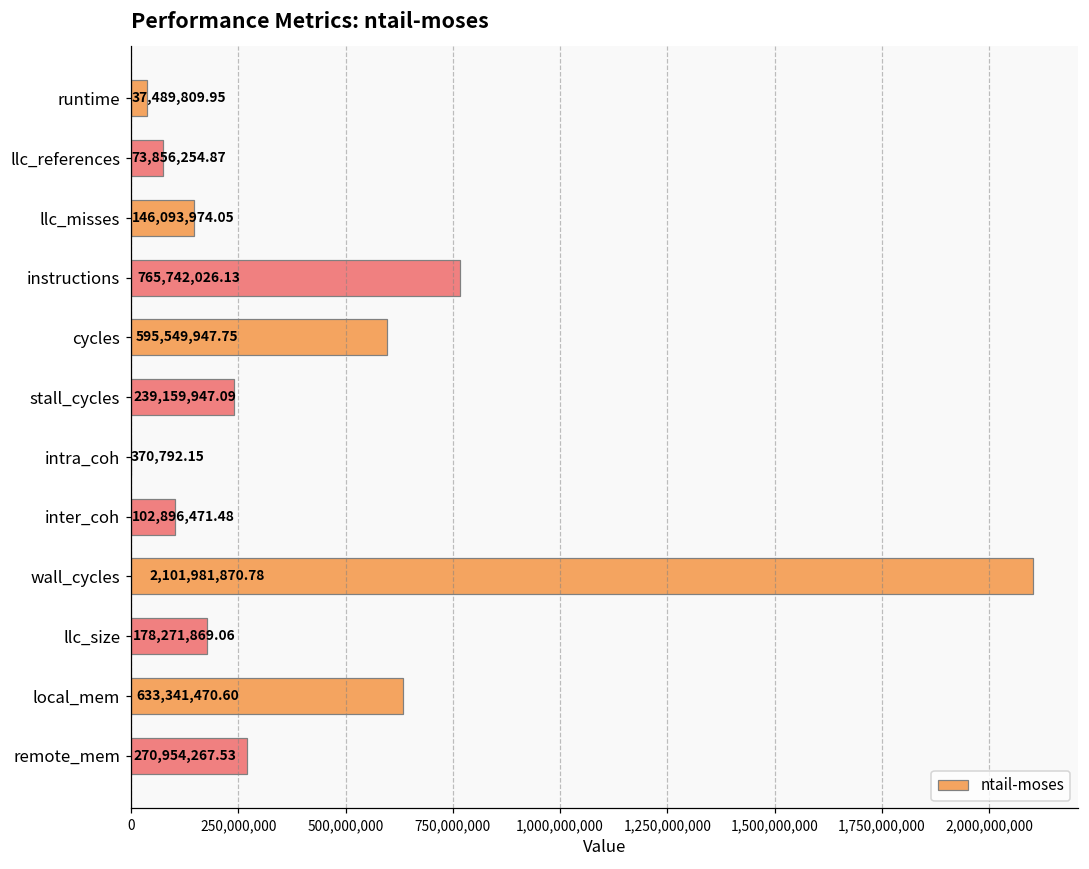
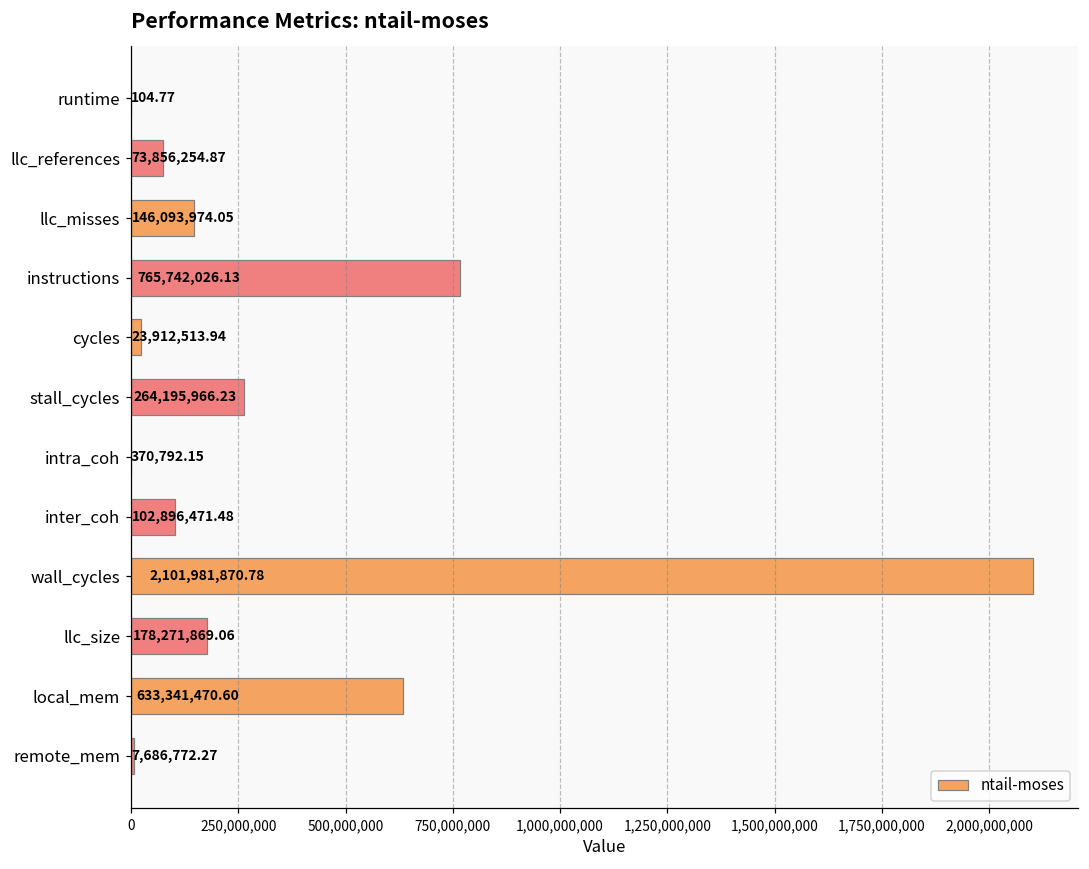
runtime: 37,489,809.95 -> 104.77
cycles: 595,549,947.75 -> 23,912,513.94
stall_cycles: 239,159,947.09 -> 264,195,966.23
remote_mem: 270,954,267.53 -> 7,686,772.27
